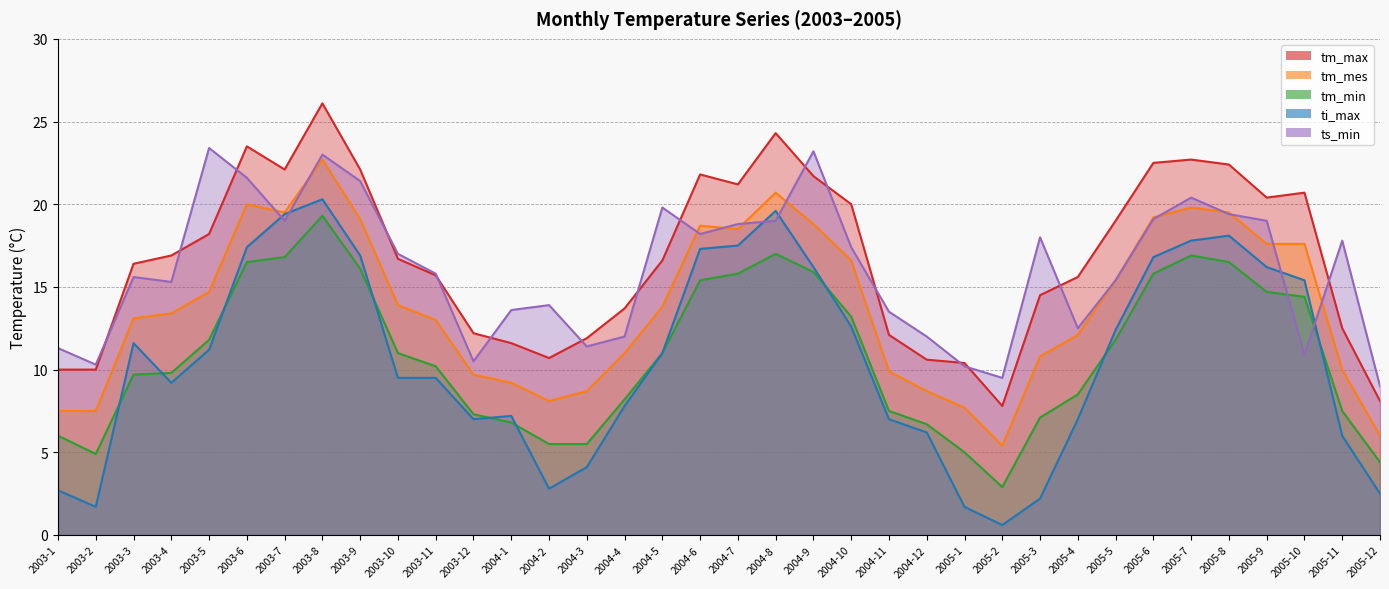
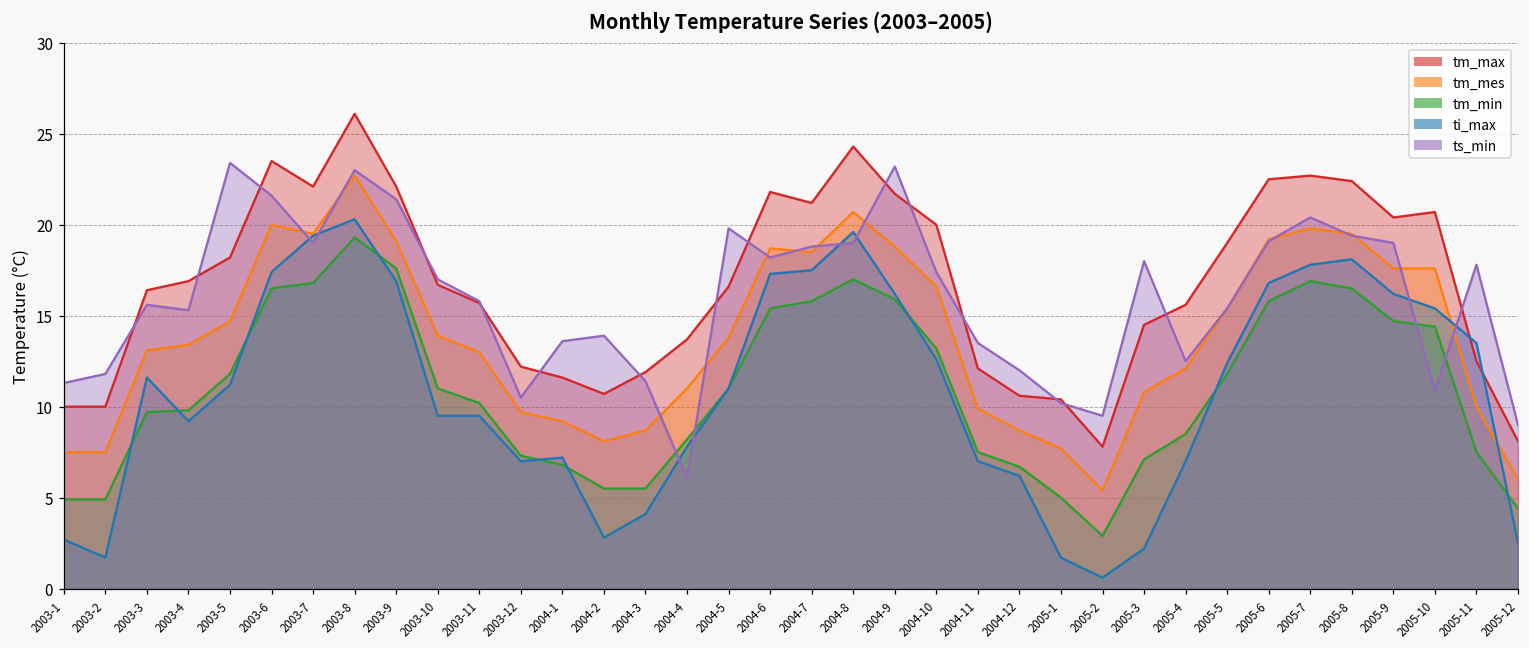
tm_min, 2003-1: 6.0 -> 4.9
ts_min, 2003-2: 10.3 -> 11.8
tm_min, 2003-9: 16.1 -> 17.6
ts_min, 2004-4: 12.0 -> 6.1
ti_max, 2005-11: 6.0 -> 13.5
